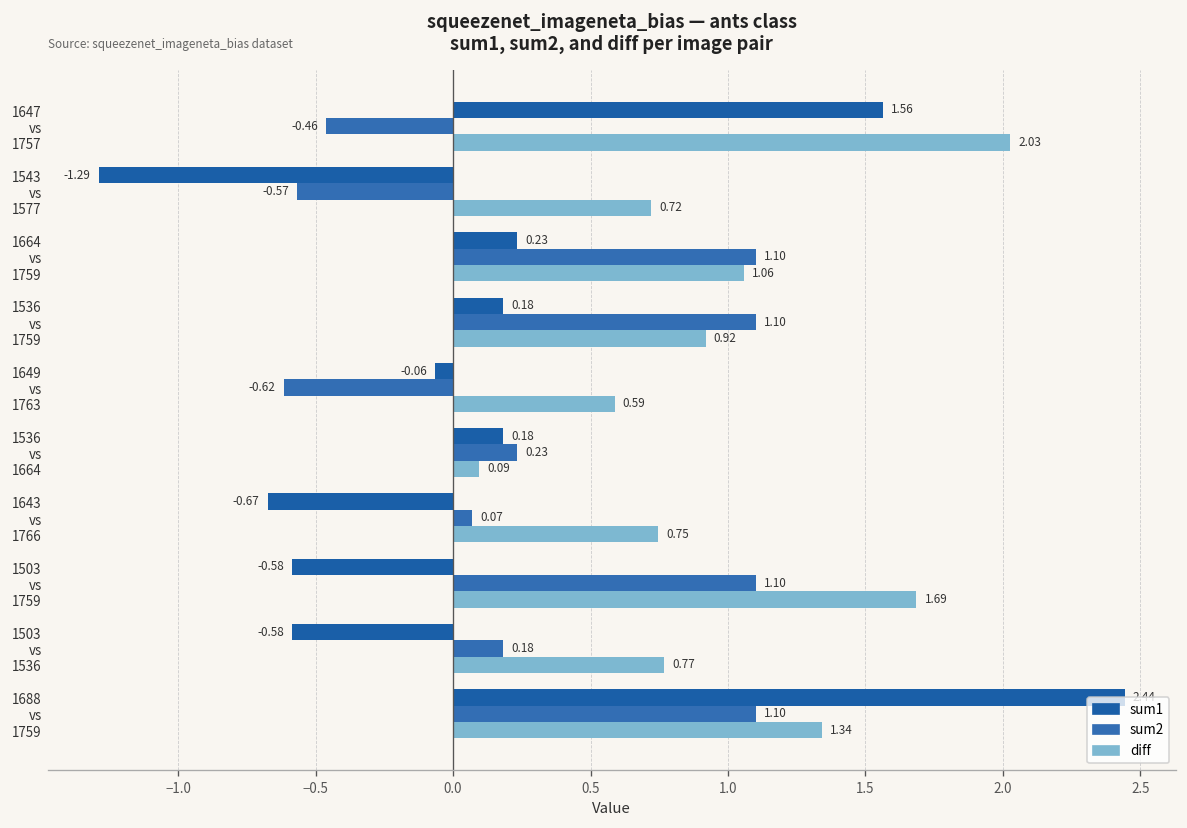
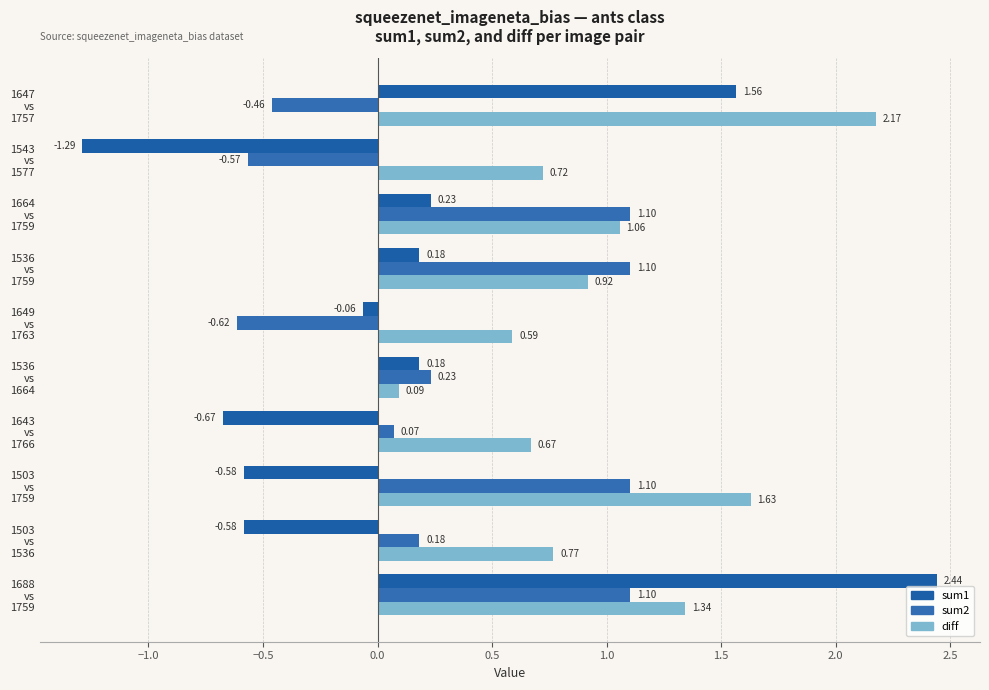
diff, 1647 vs 1757: 2.03 -> 2.17
diff, 1643 vs 1766: 0.75 -> 0.67
diff, 1503 vs 1759: 1.69 -> 1.63
